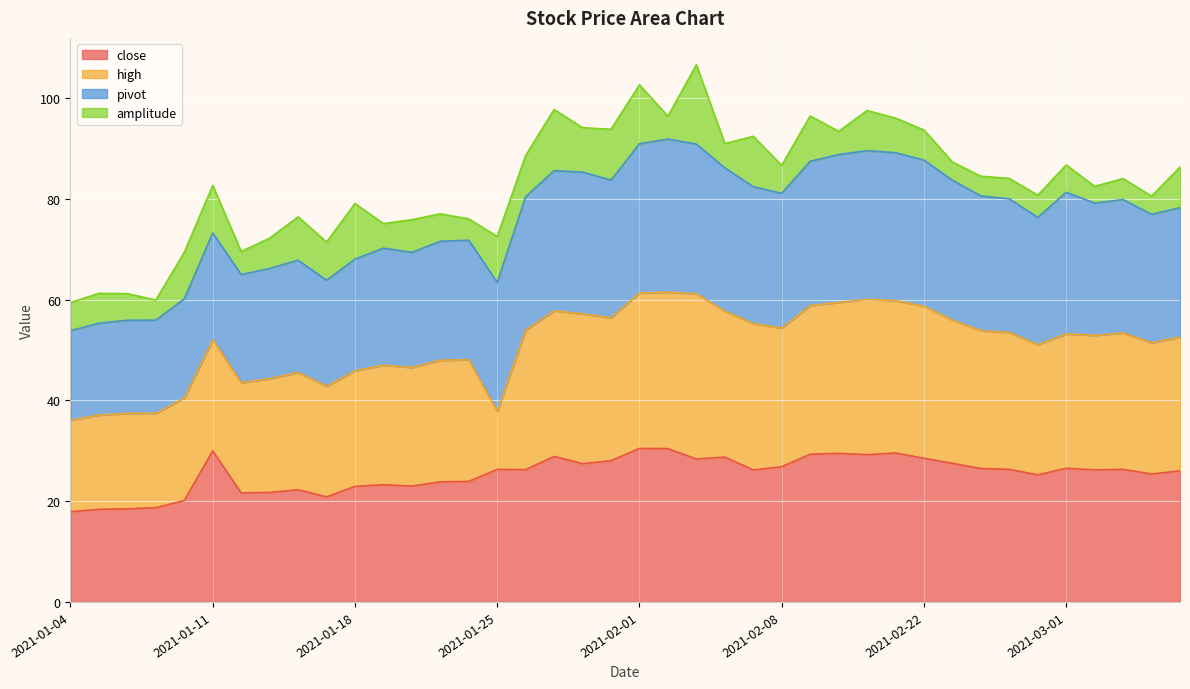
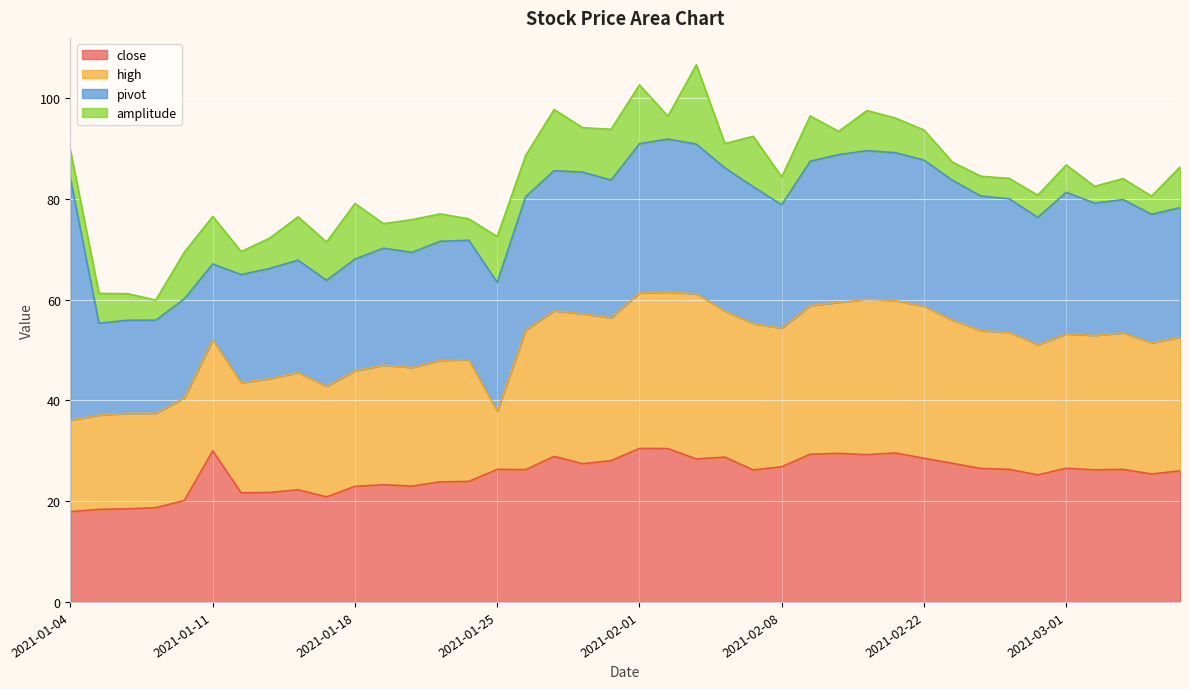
pivot, 2021-01-04: 18 -> 48
pivot, 2021-01-11: 21 -> 15
pivot, 2021-02-08: 27 -> 24
